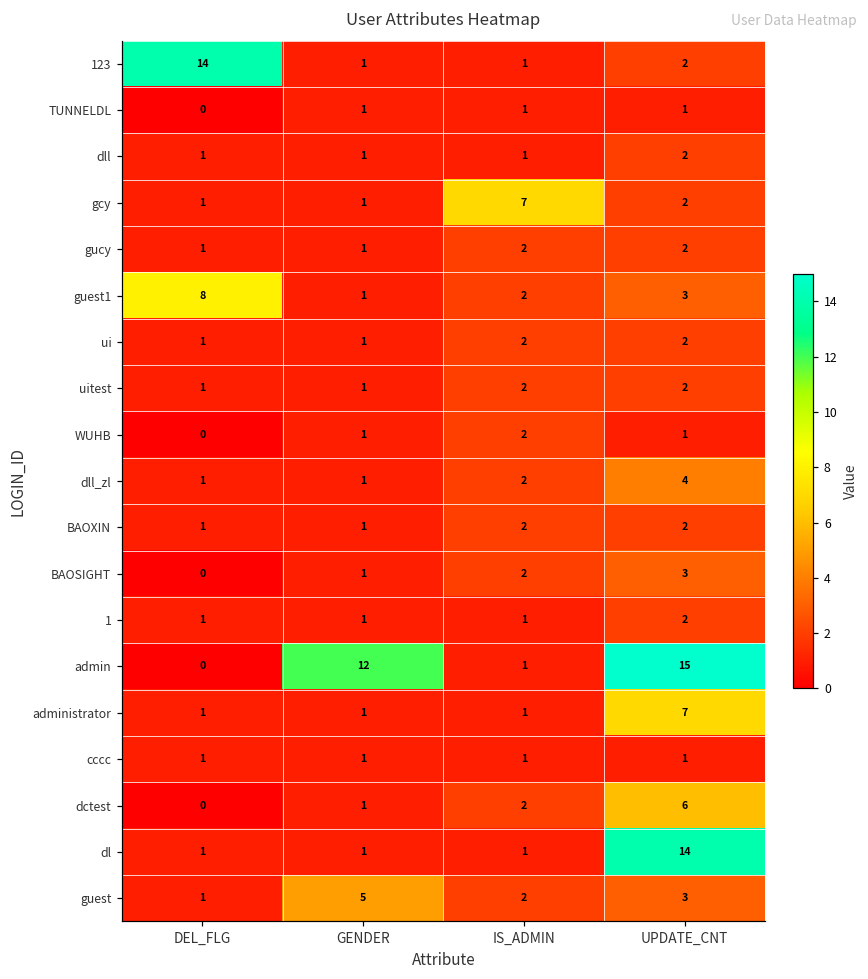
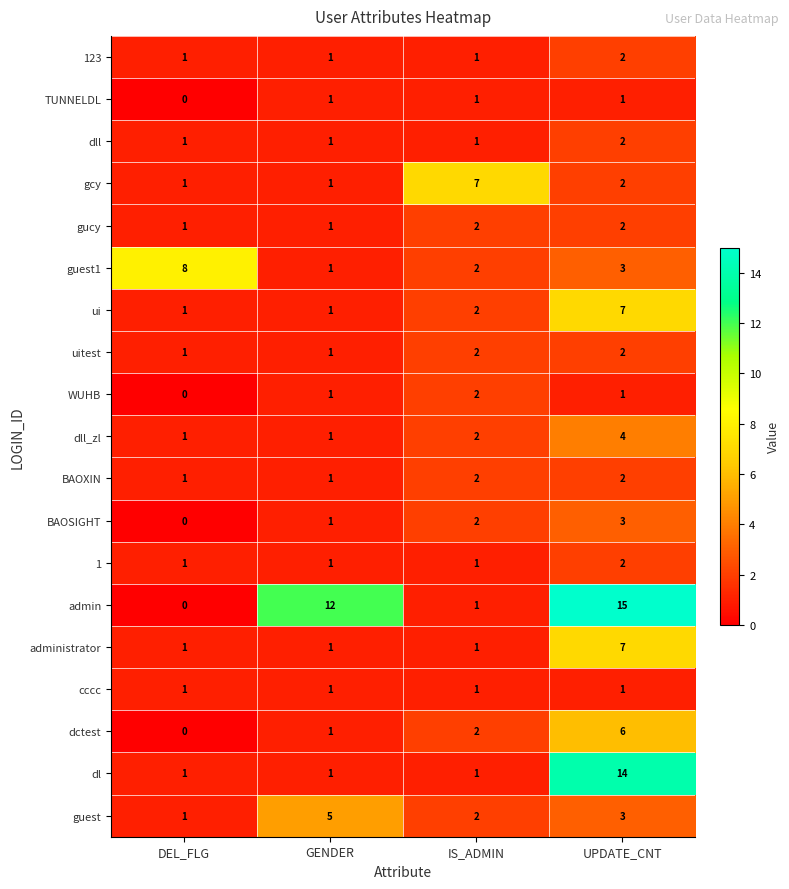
123, DEL_FLG: 14 -> 1
ui, UPDATE_CNT: 2 -> 7
